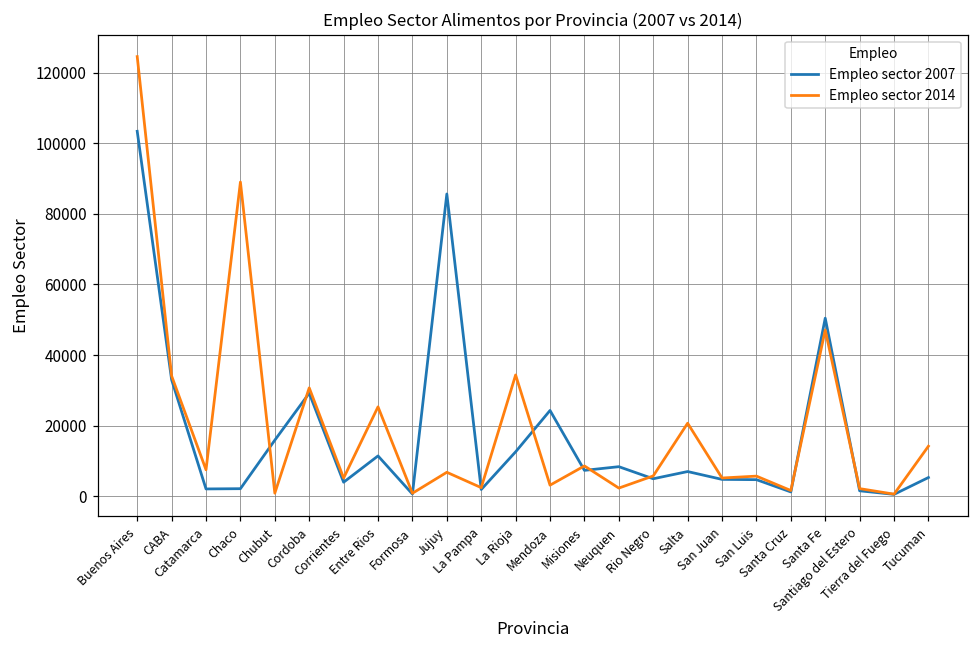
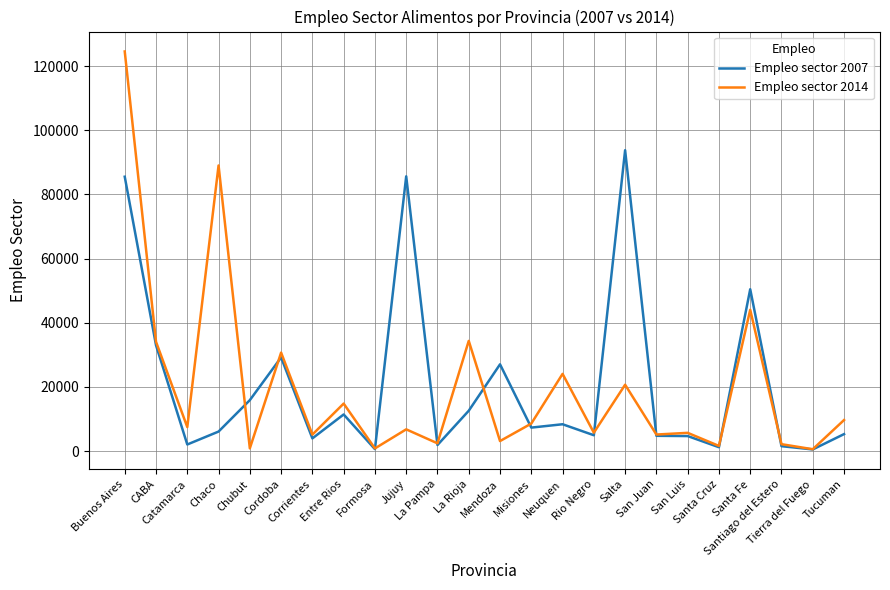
Empleo sector 2007, Buenos Aires: 103000 -> 86000
Empleo sector 2007, Chaco: 2000 -> 6000
Empleo sector 2014, Entre Rios: 25000 -> 15000
Empleo sector 2007, Mendoza: 24000 -> 27000
Empleo sector 2014, Neuquen: 2000 -> 24000
Empleo sector 2007, Salta: 7000 -> 94000
Empleo sector 2014, Santa Fe: 47000 -> 44000
Empleo sector 2014, Tucuman: 14000 -> 10000
